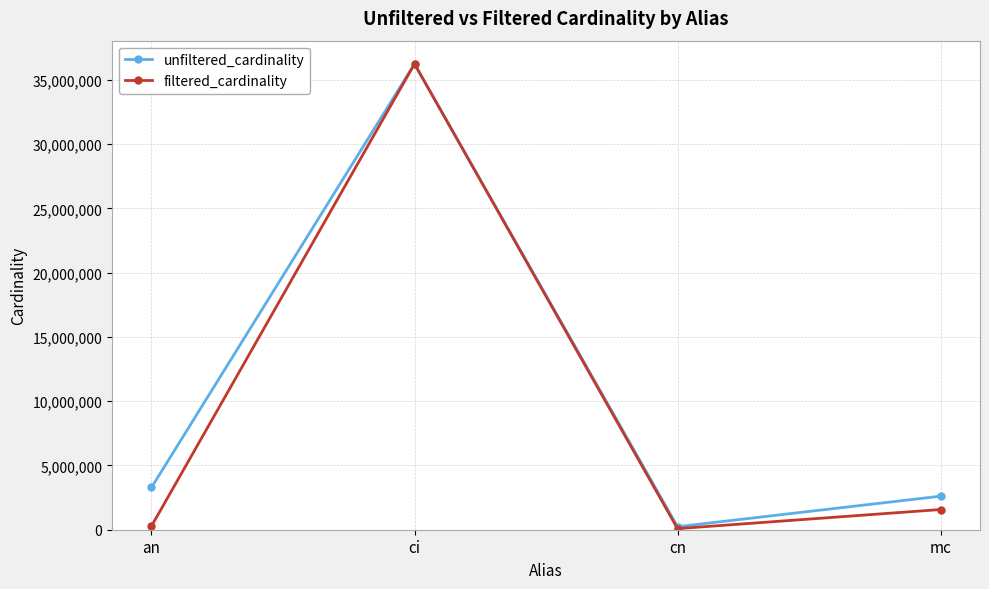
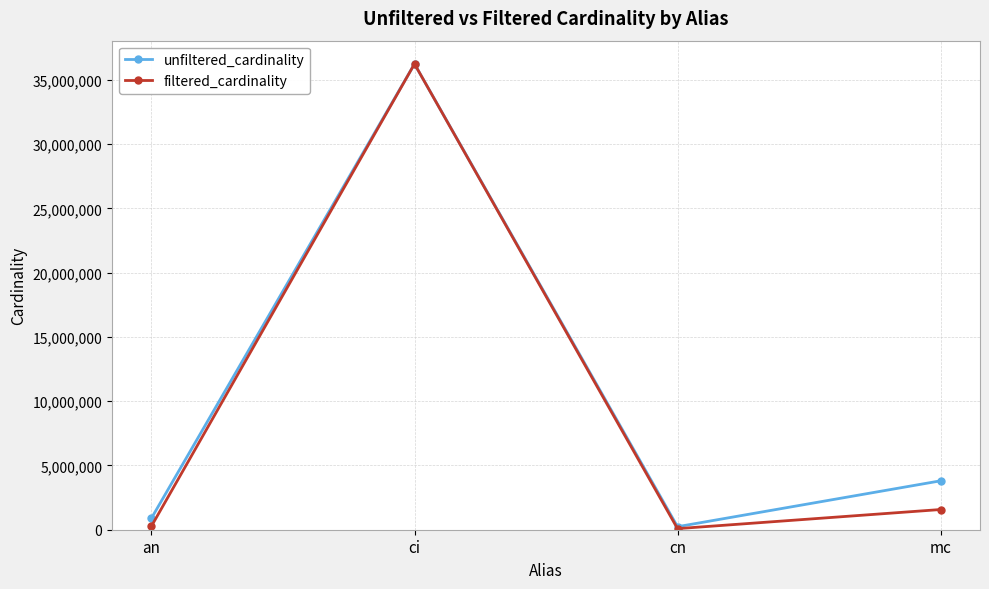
unfiltered_cardinality, an: 3,300,000 -> 900,000
unfiltered_cardinality, mc: 2,600,000 -> 3,800,000
